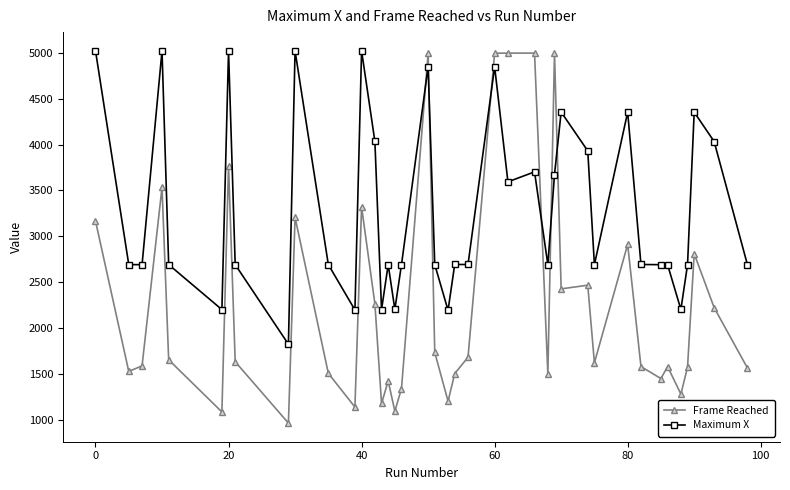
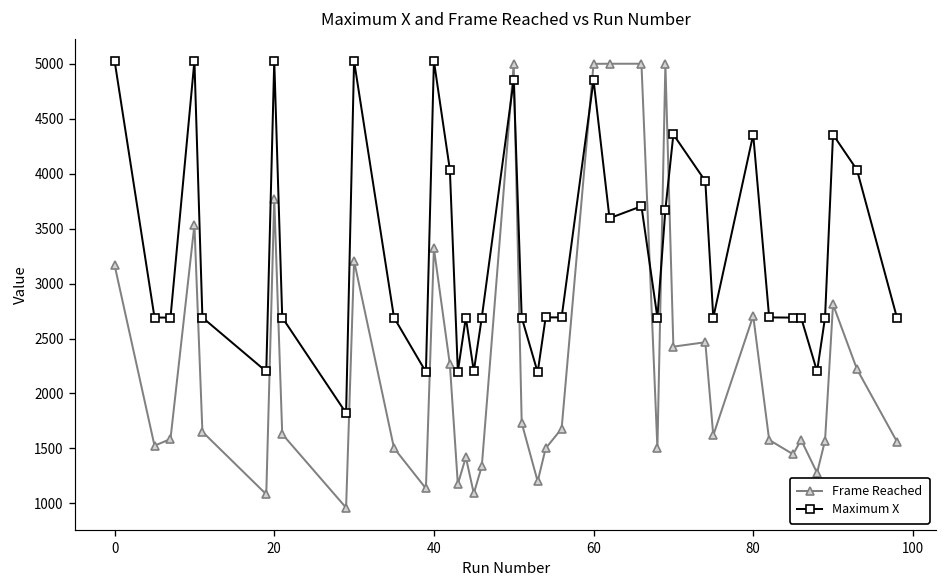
Frame Reached, 80: 2900 -> 2700
